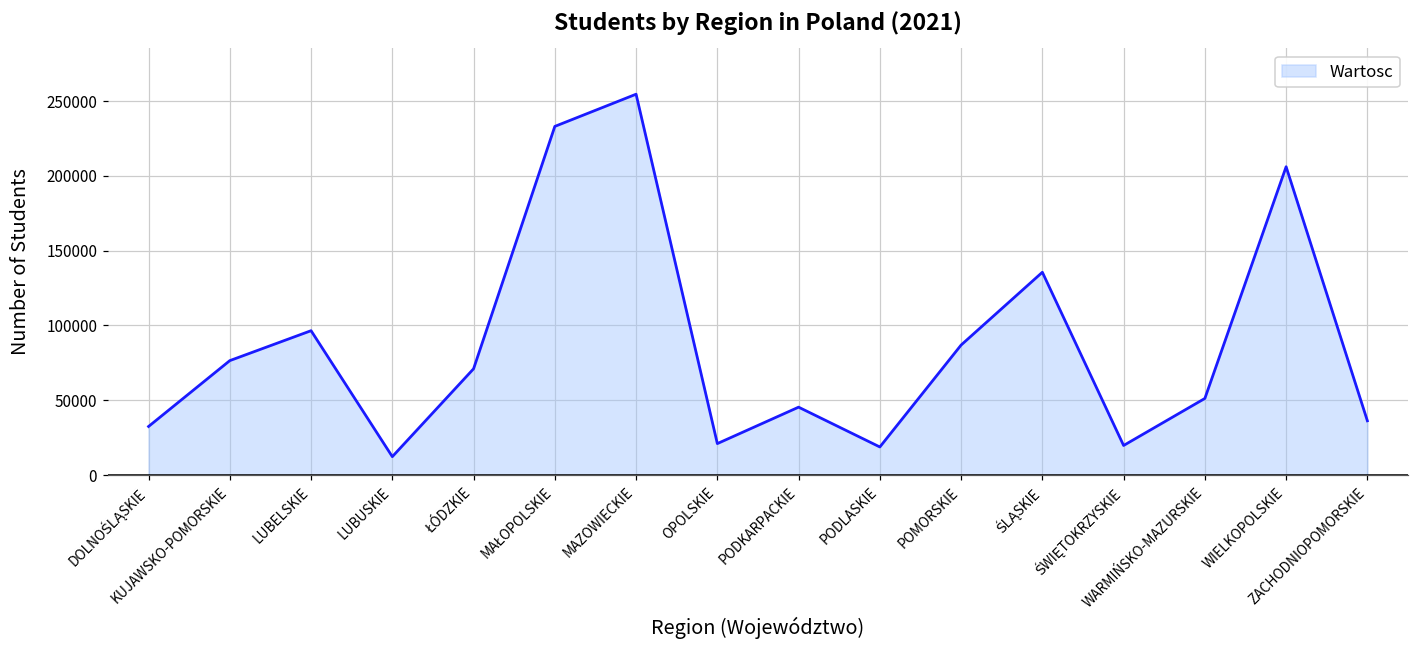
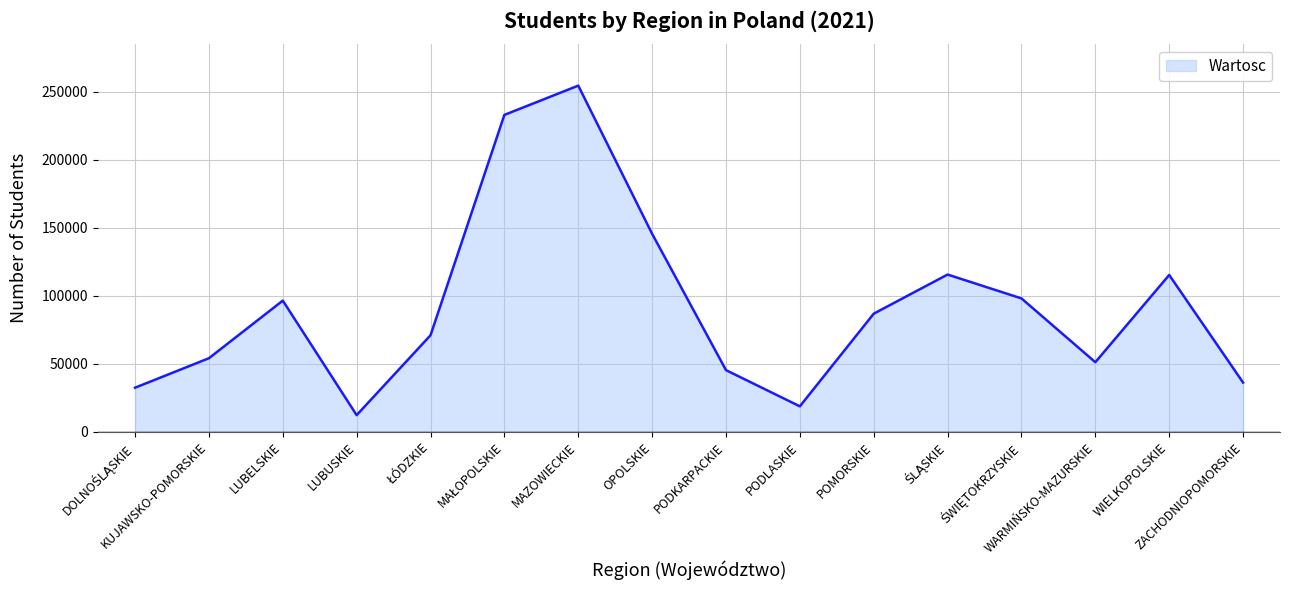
KUJAWSKO-POMORSKIE: 77000 -> 54000
OPOLSKIE: 21000 -> 146000
ŚLĄSKIE: 136000 -> 116000
ŚWIĘTOKRZYSKIE: 20000 -> 98000
WIELKOPOLSKIE: 206000 -> 115000
